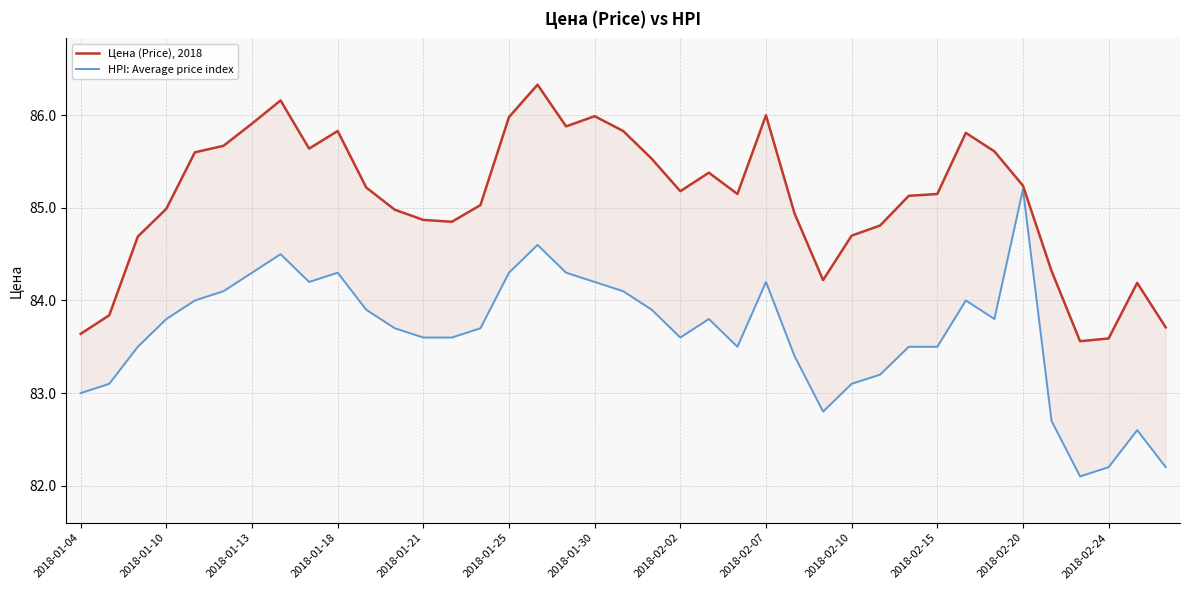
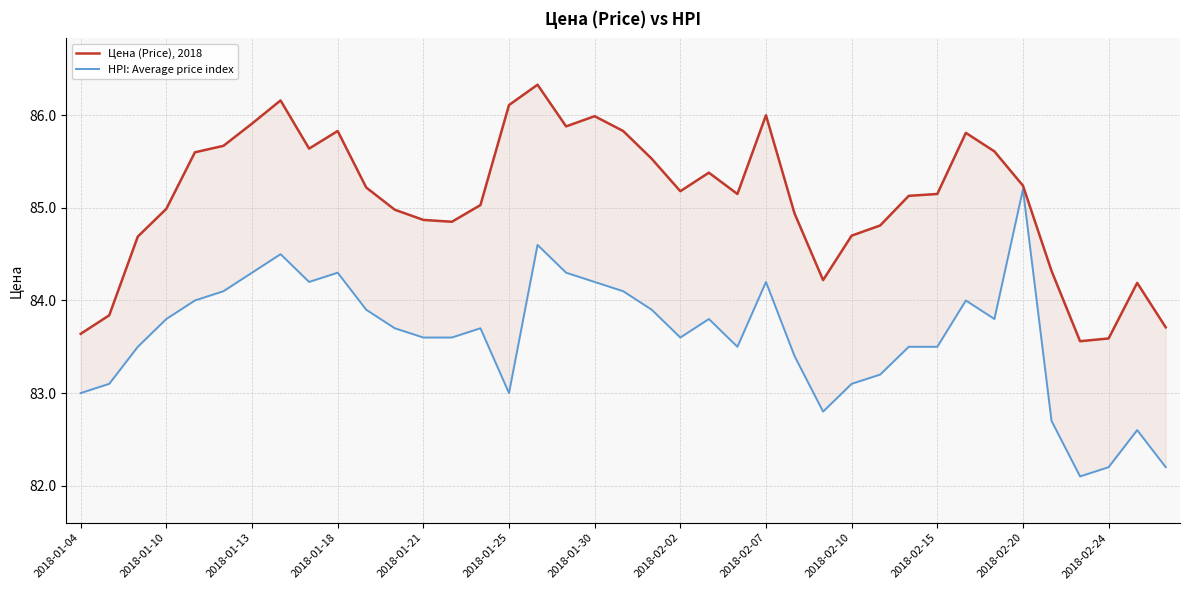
Цена (Price), 2018, 2018-01-25: 86.0 -> 86.1
HPI: Average price index, 2018-01-25: 84.3 -> 83.0
